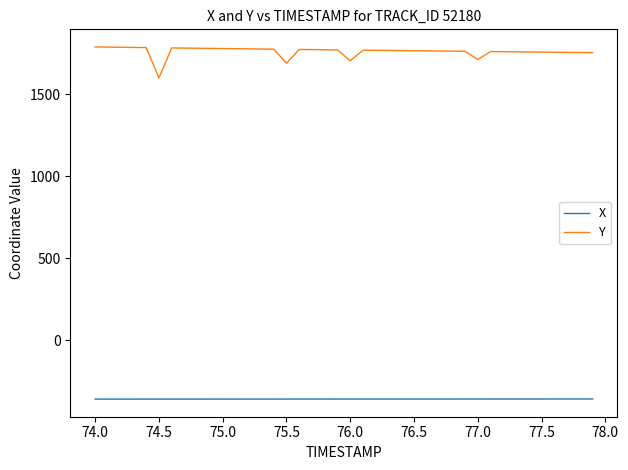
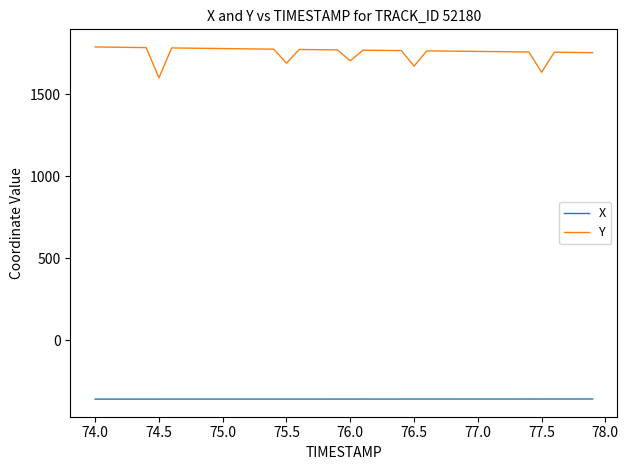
Y, 76.5: 1760 -> 1670
Y, 77.0: 1710 -> 1760
Y, 77.5: 1760 -> 1630
